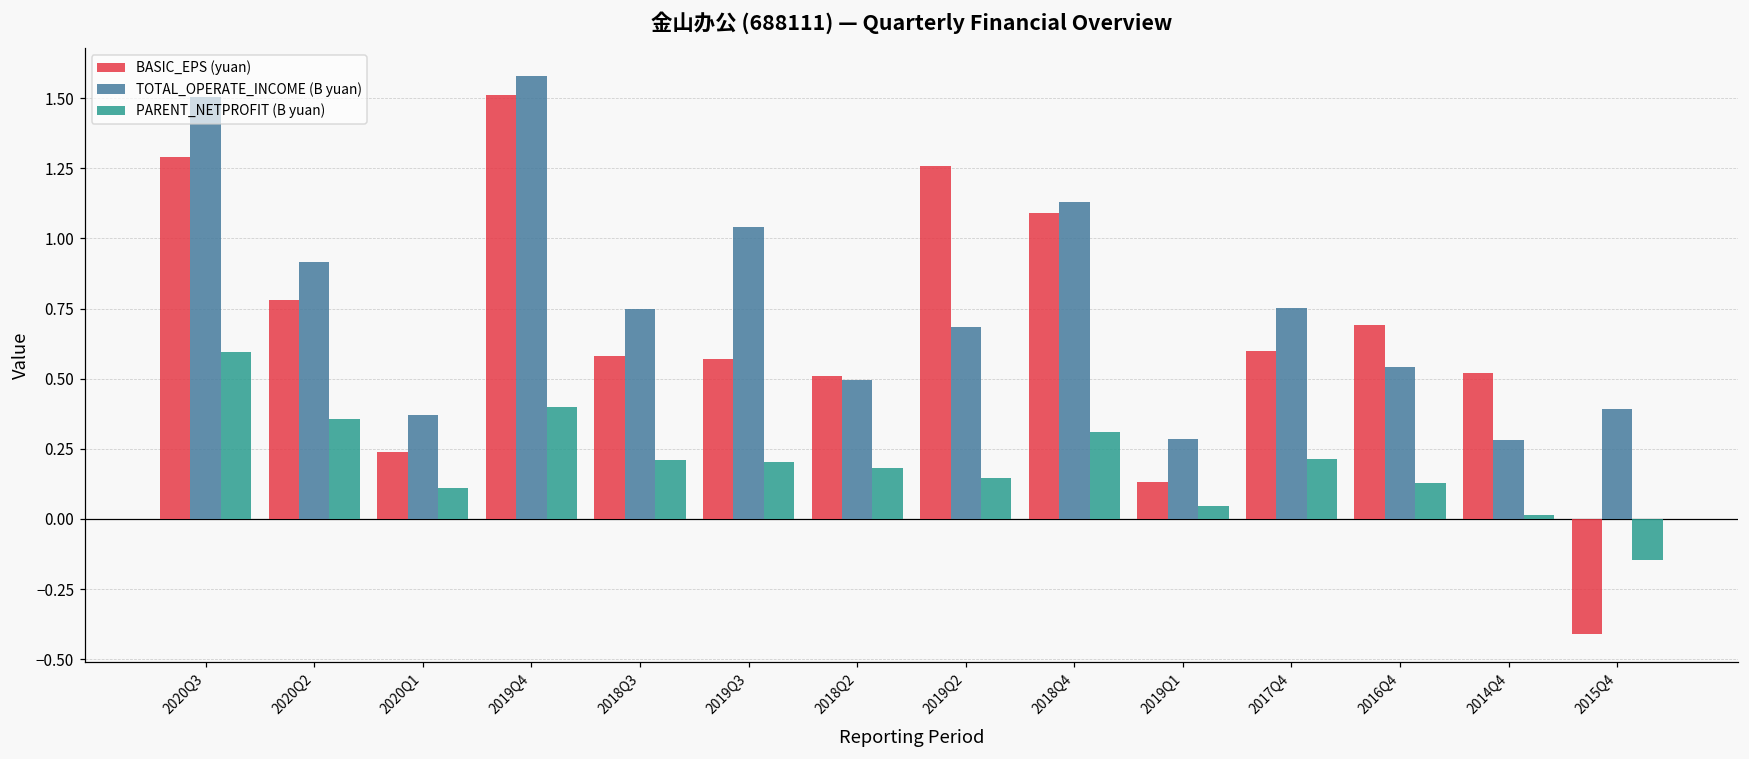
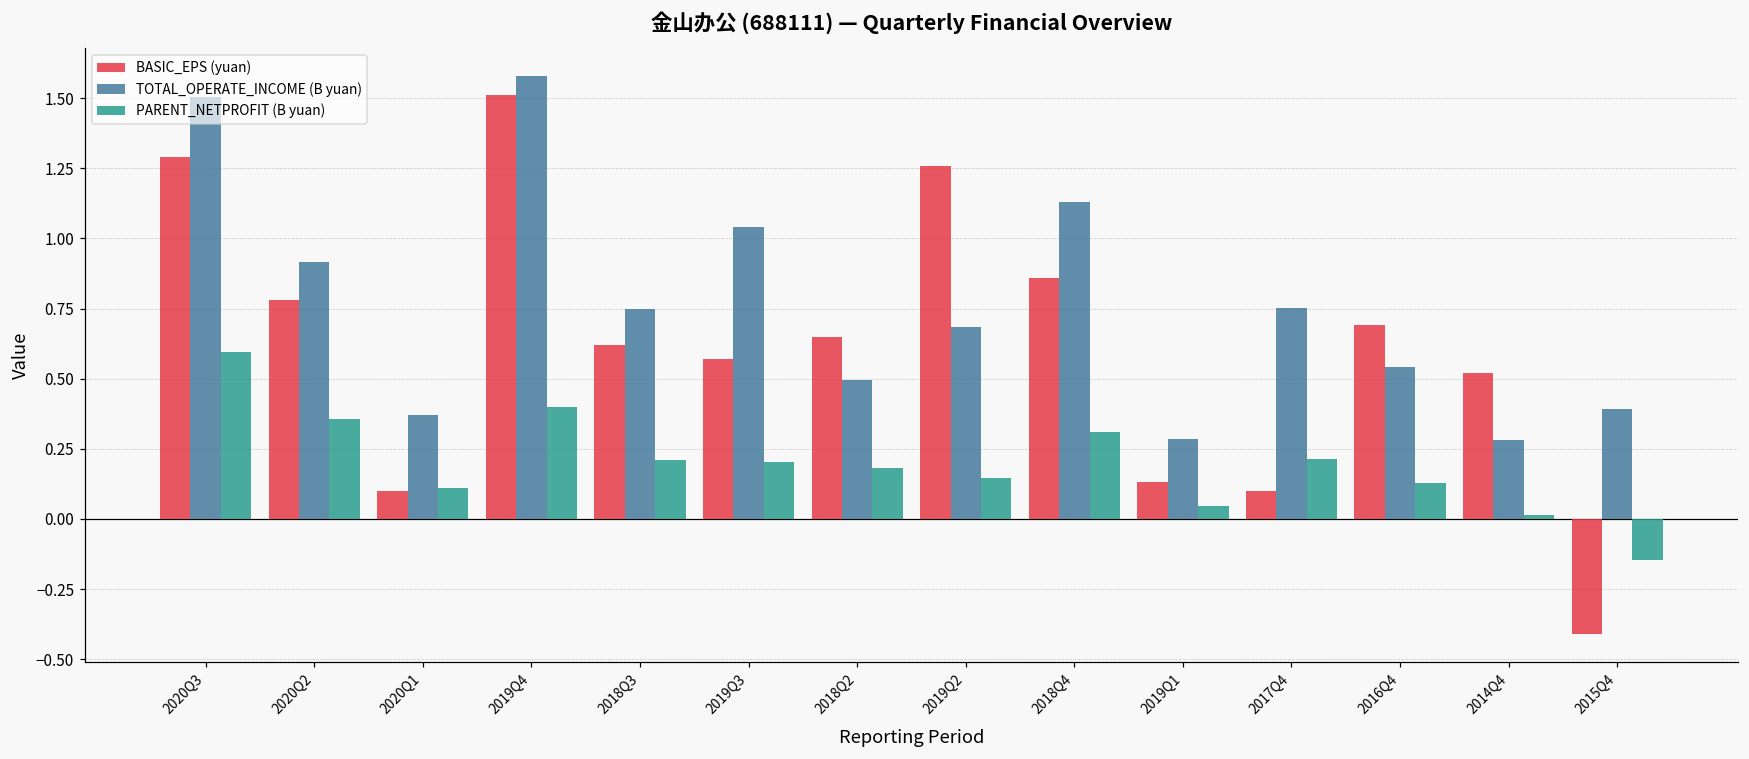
BASIC_EPS (yuan), 2020Q1: 0.24 -> 0.10
BASIC_EPS (yuan), 2018Q3: 0.58 -> 0.62
BASIC_EPS (yuan), 2018Q2: 0.51 -> 0.65
BASIC_EPS (yuan), 2018Q4: 1.09 -> 0.86
BASIC_EPS (yuan), 2017Q4: 0.6 -> 0.1
